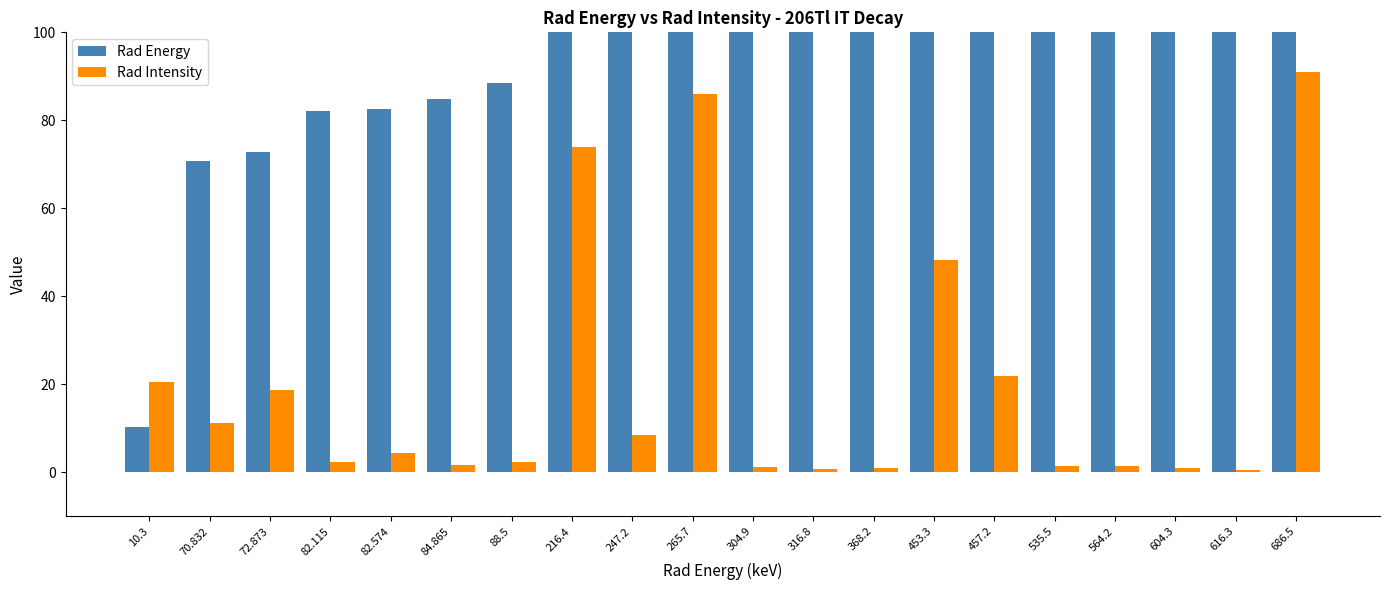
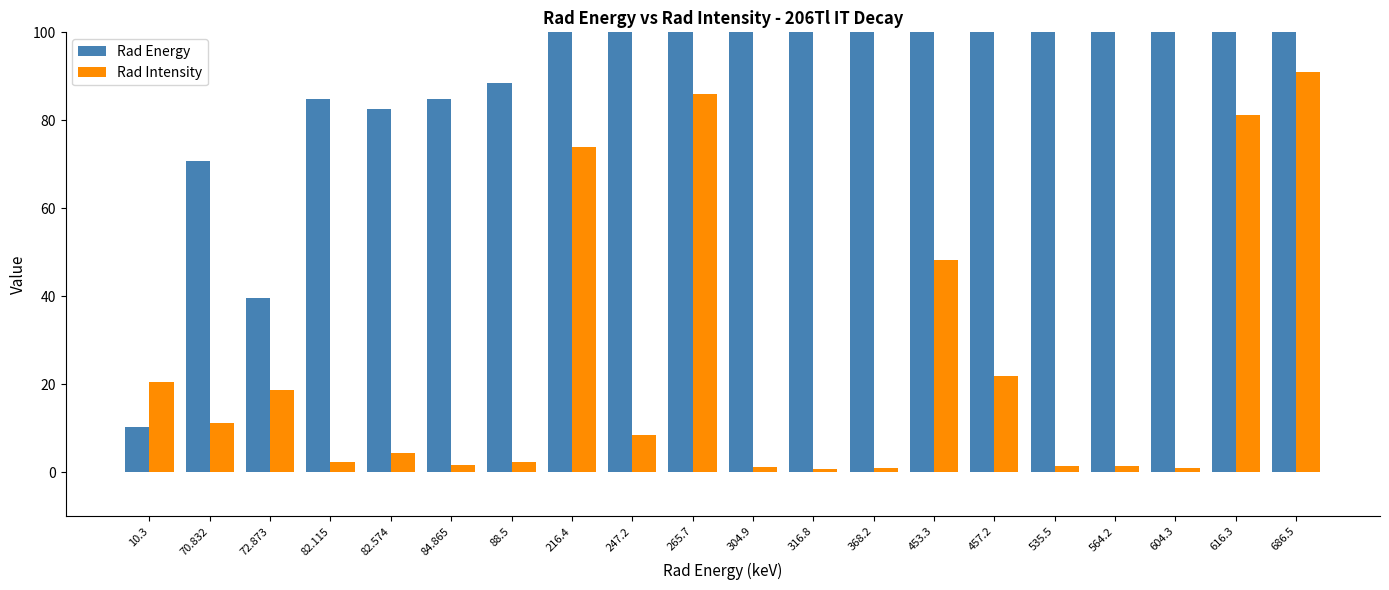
Rad Energy, 72.873: 73 -> 40
Rad Energy, 82.115: 82 -> 85
Rad Intensity, 616.3: 1 -> 81
